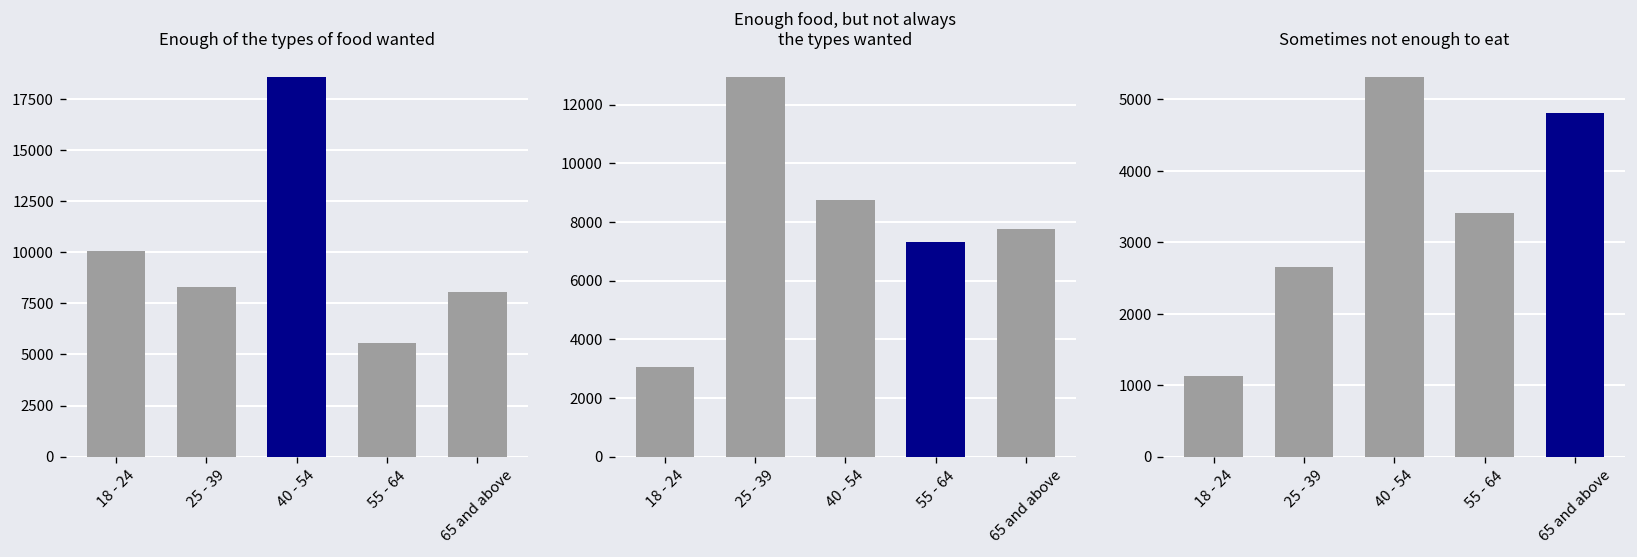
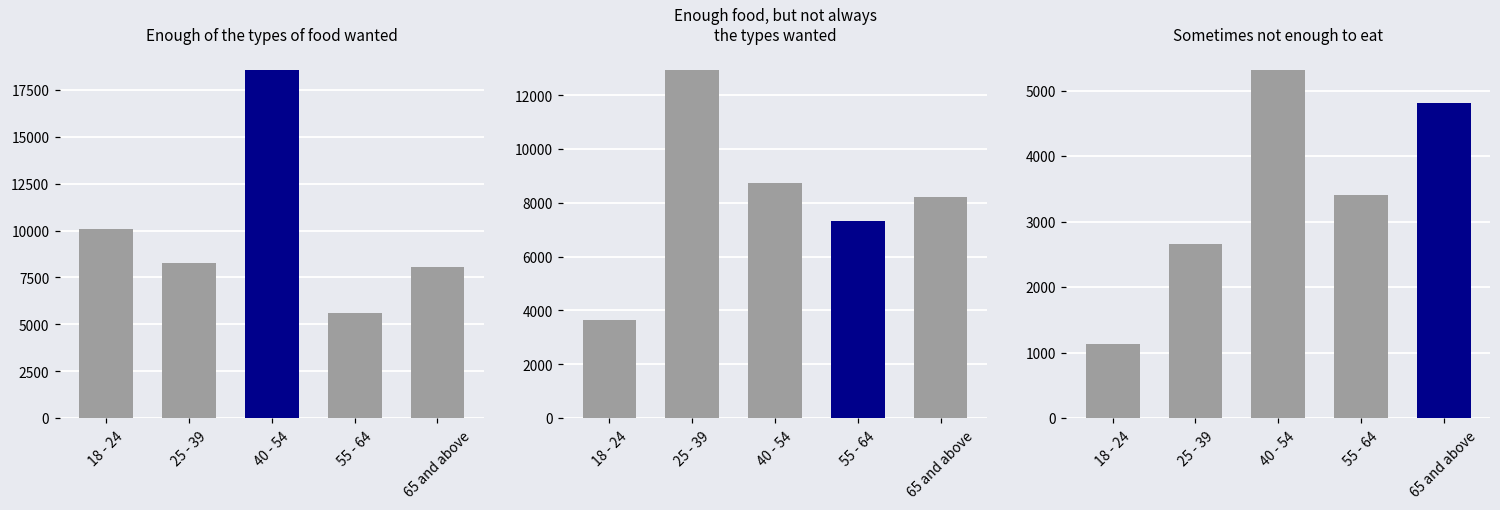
Enough food, but not always the types wanted, 18 - 24: 3100 -> 3600
Enough food, but not always the types wanted, 65 and above: 7800 -> 8200
